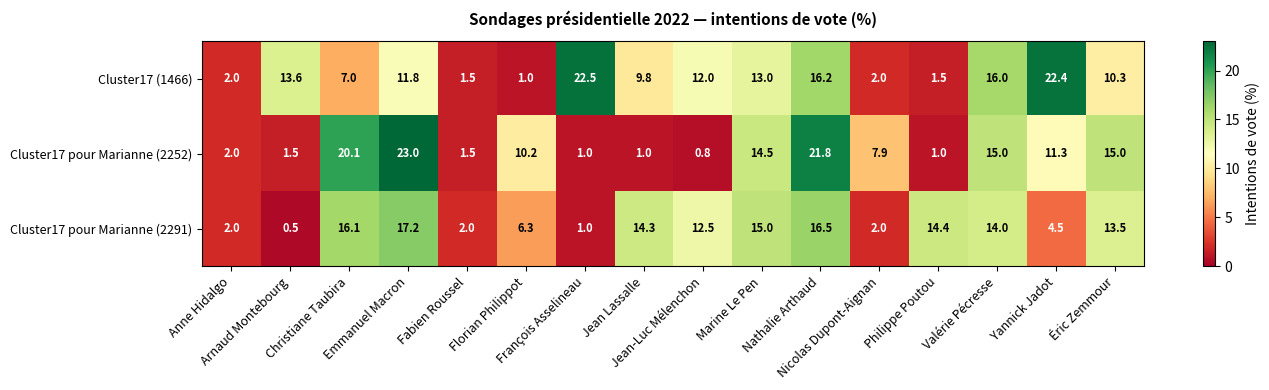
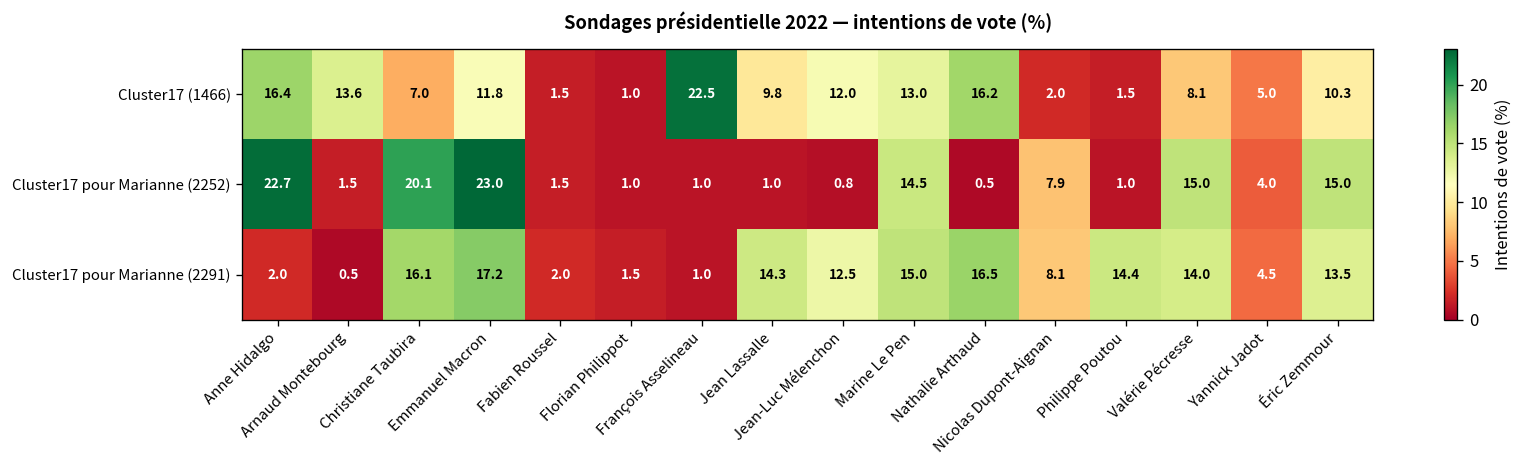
Cluster17 (1466), Anne Hidalgo: 2.0 -> 16.4
Cluster17 (1466), Valérie Pécresse: 16.0 -> 8.1
Cluster17 (1466), Yannick Jadot: 22.4 -> 5.0
Cluster17 pour Marianne (2252), Anne Hidalgo: 2.0 -> 22.7
Cluster17 pour Marianne (2252), Florian Philippot: 10.2 -> 1.0
Cluster17 pour Marianne (2252), Nathalie Arthaud: 21.8 -> 0.5
Cluster17 pour Marianne (2252), Yannick Jadot: 11.3 -> 4.0
Cluster17 pour Marianne (2291), Florian Philippot: 6.3 -> 1.5
Cluster17 pour Marianne (2291), Nicolas Dupont-Aignan: 2.0 -> 8.1
